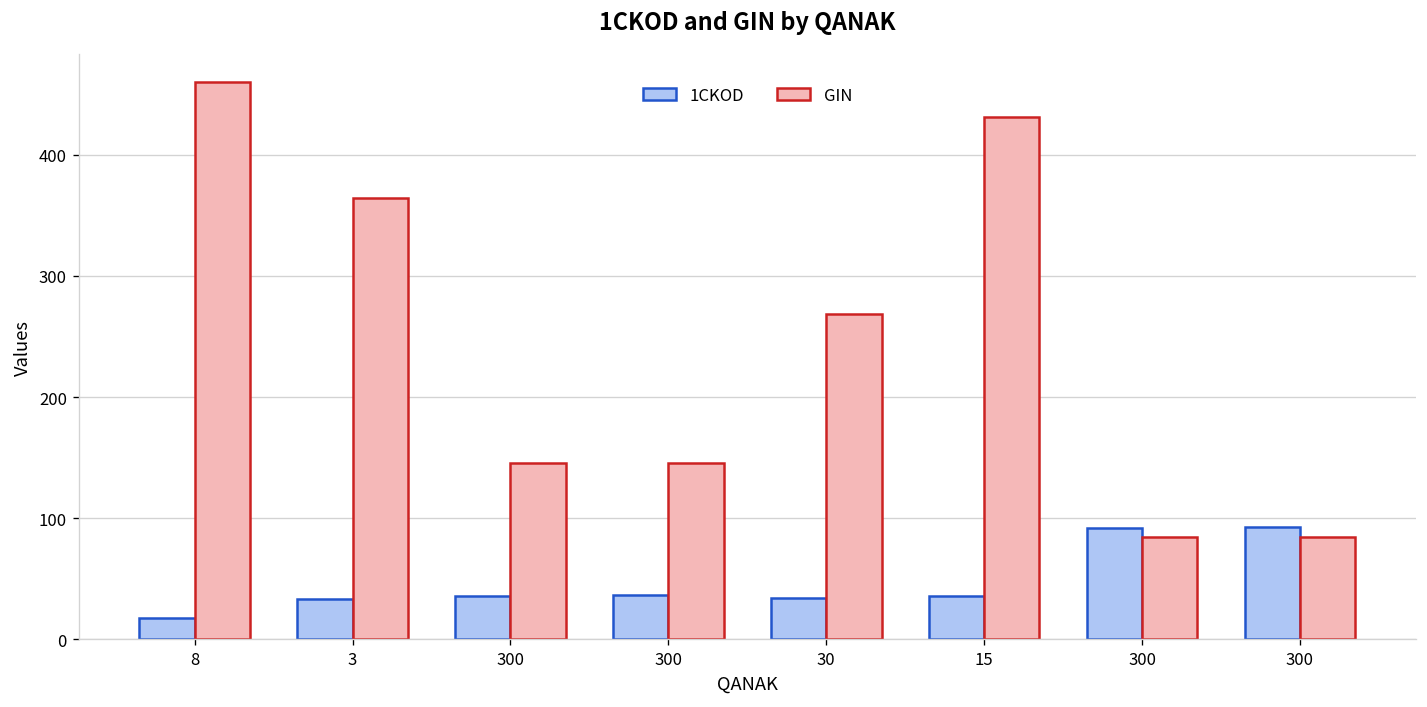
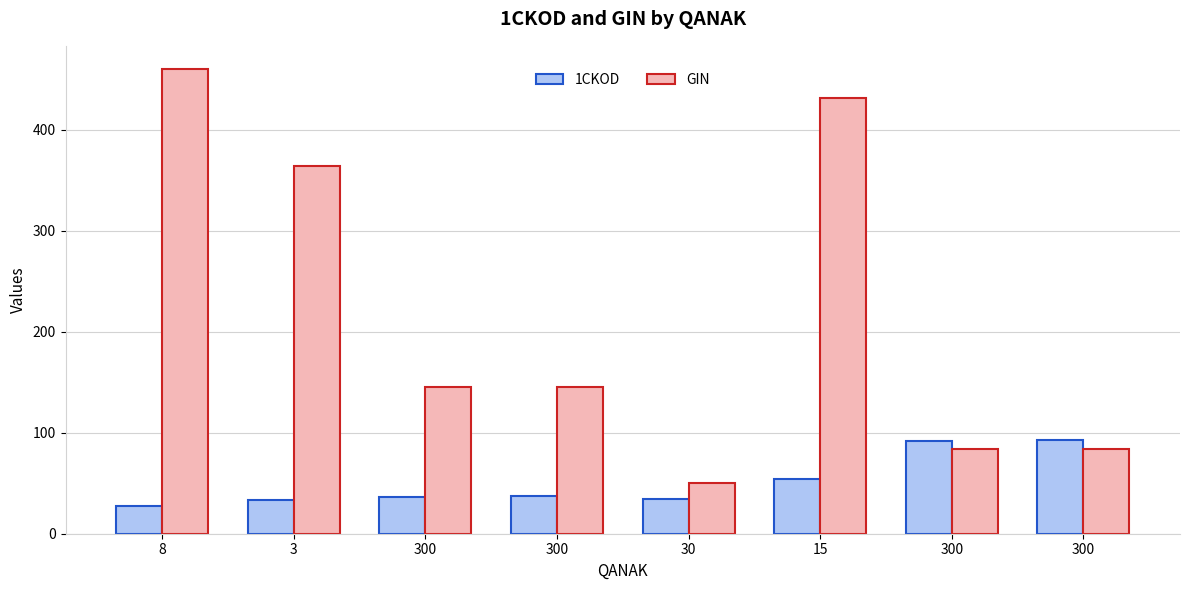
1CKOD, 8: 18 -> 27
GIN, 30: 268 -> 50
1CKOD, 15: 36 -> 54
